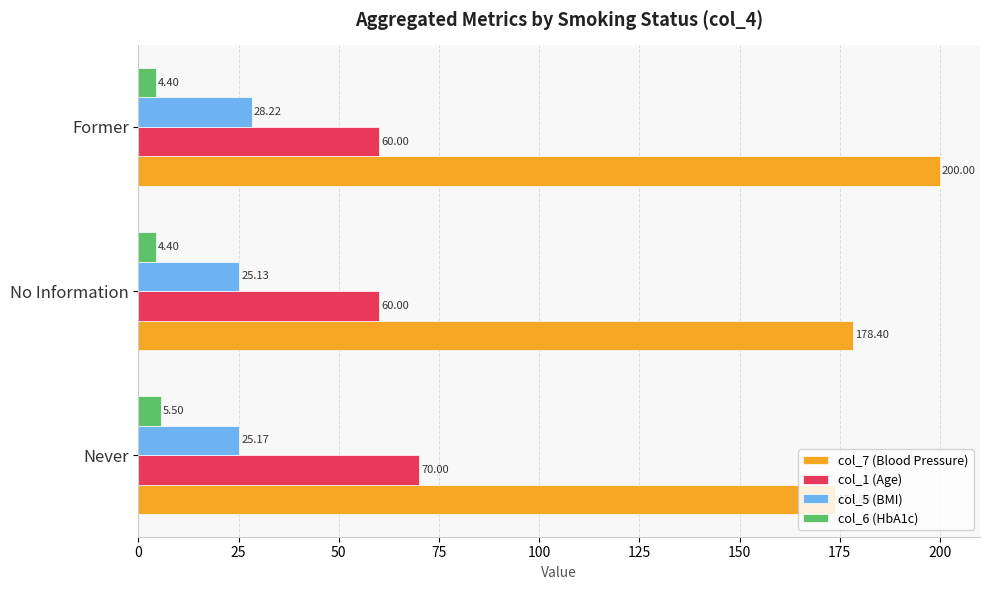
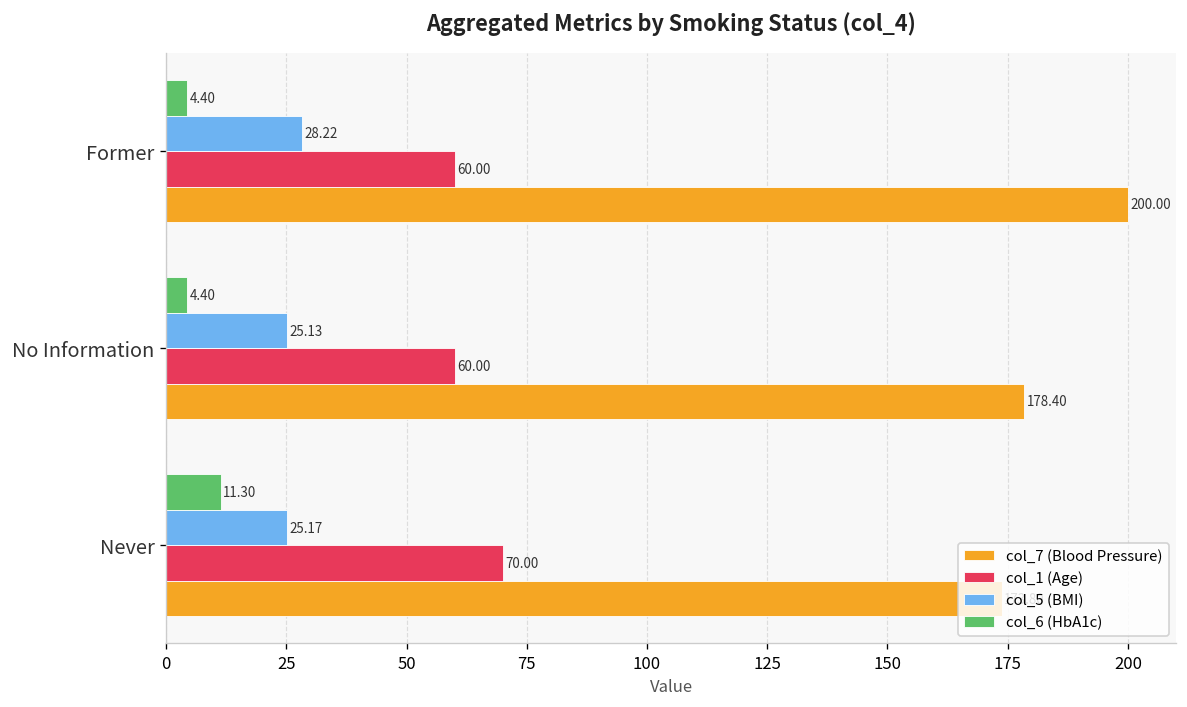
col_6 (HbA1c), Never: 5.50 -> 11.30
